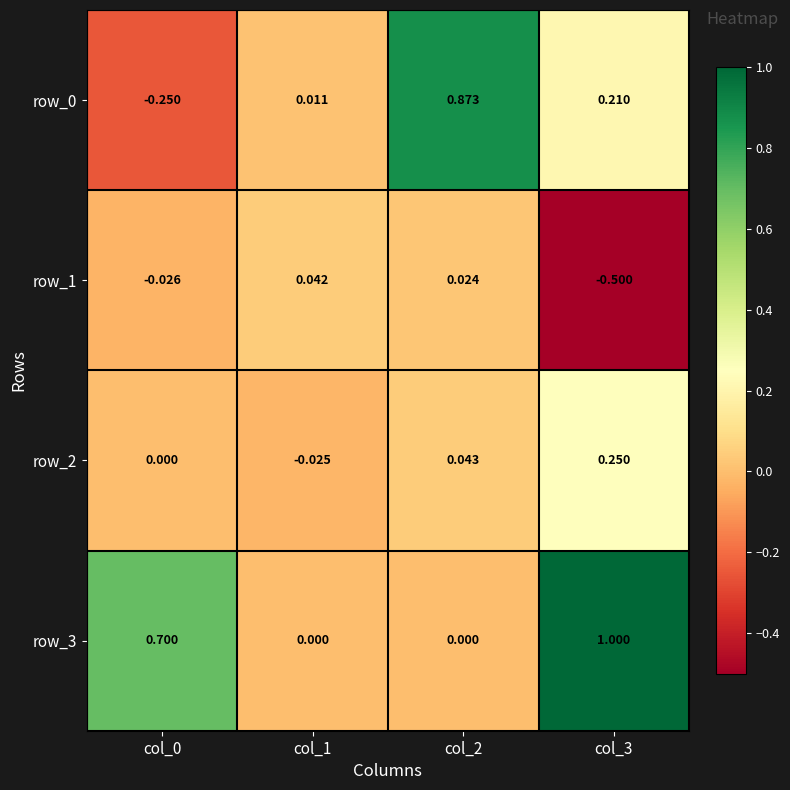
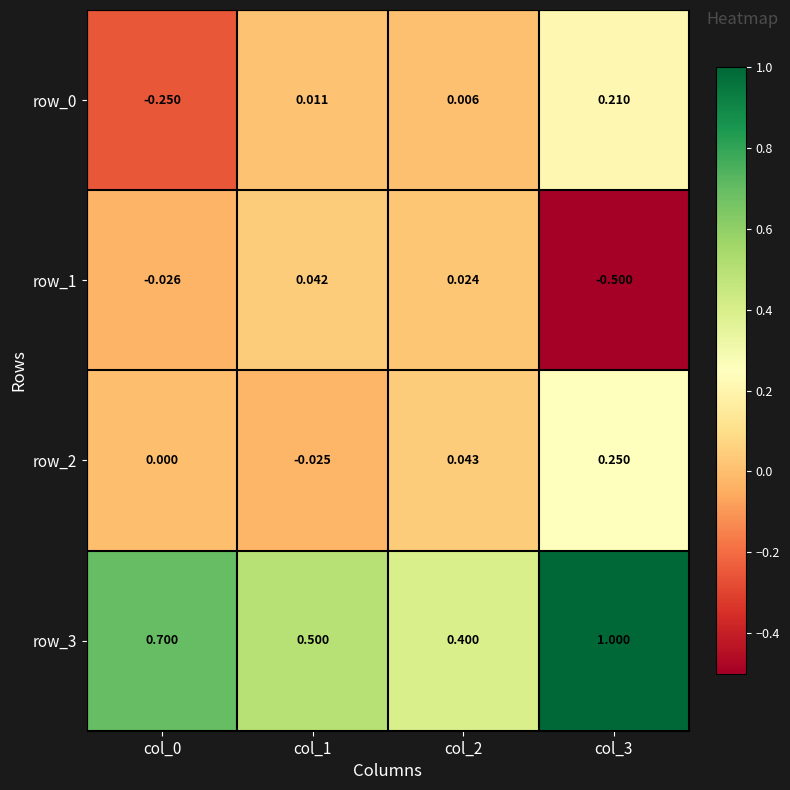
row_0, col_2: 0.873 -> 0.006
row_3, col_1: 0.000 -> 0.500
row_3, col_2: 0.000 -> 0.400
